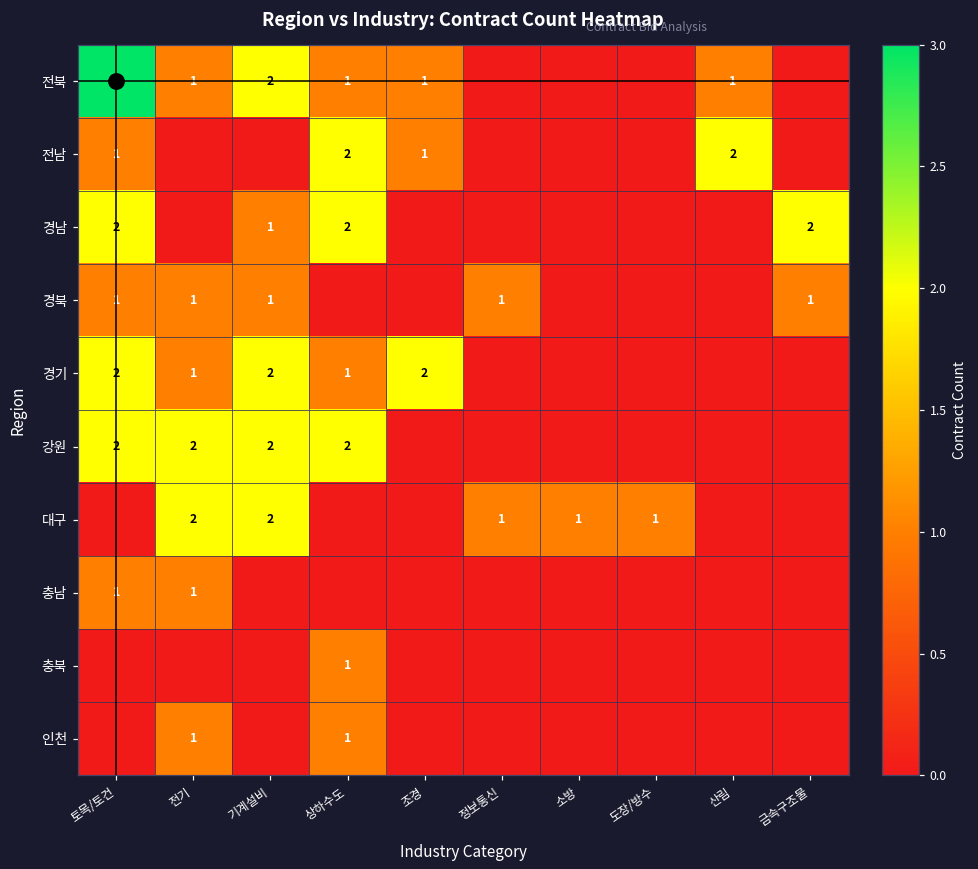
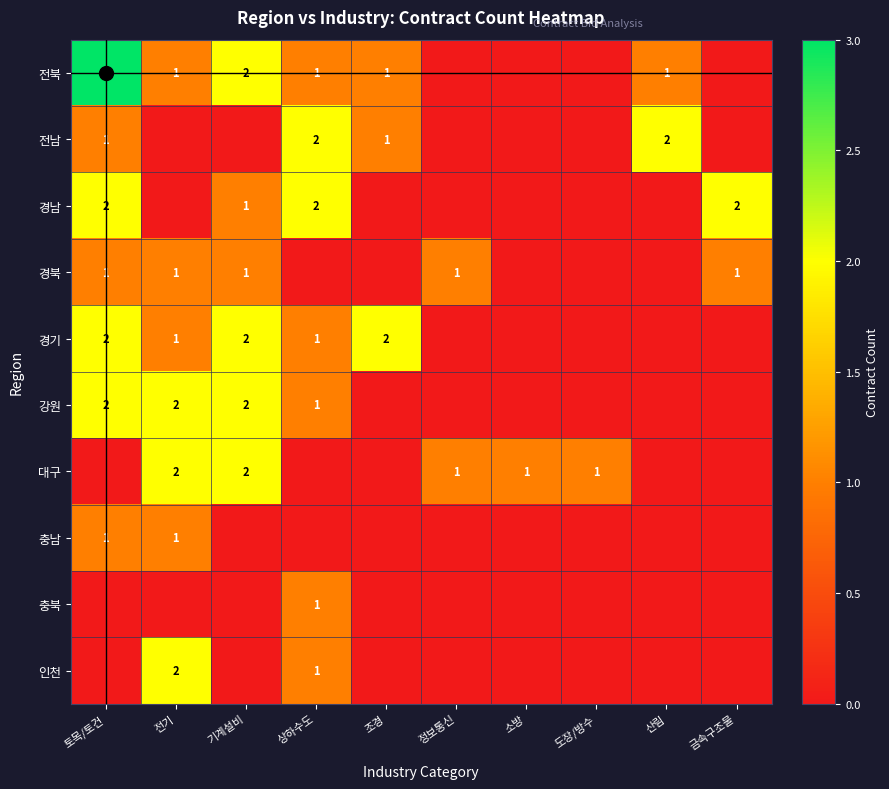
강원, 상하수도: 2 -> 1
인천, 전기: 1 -> 2
